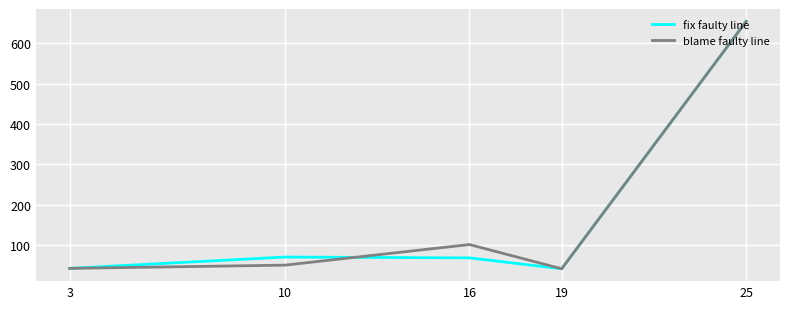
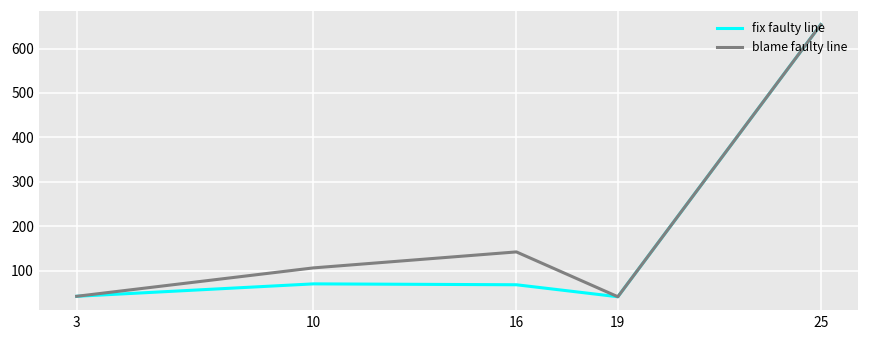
blame faulty line, 10: 50 -> 110
blame faulty line, 16: 100 -> 140
